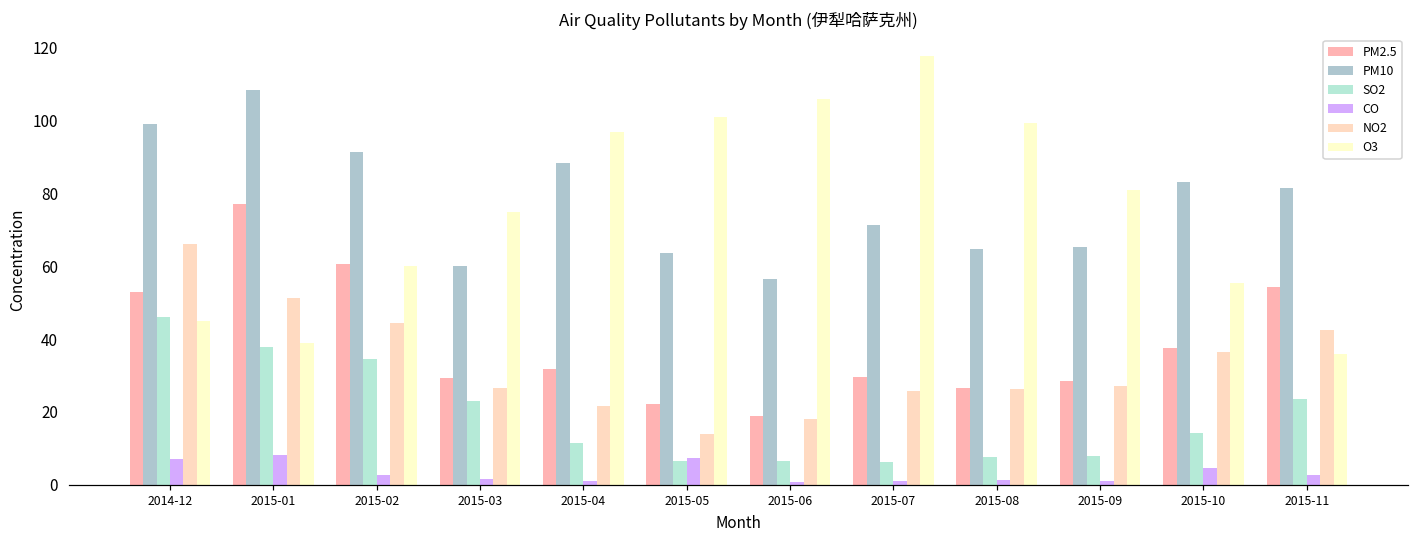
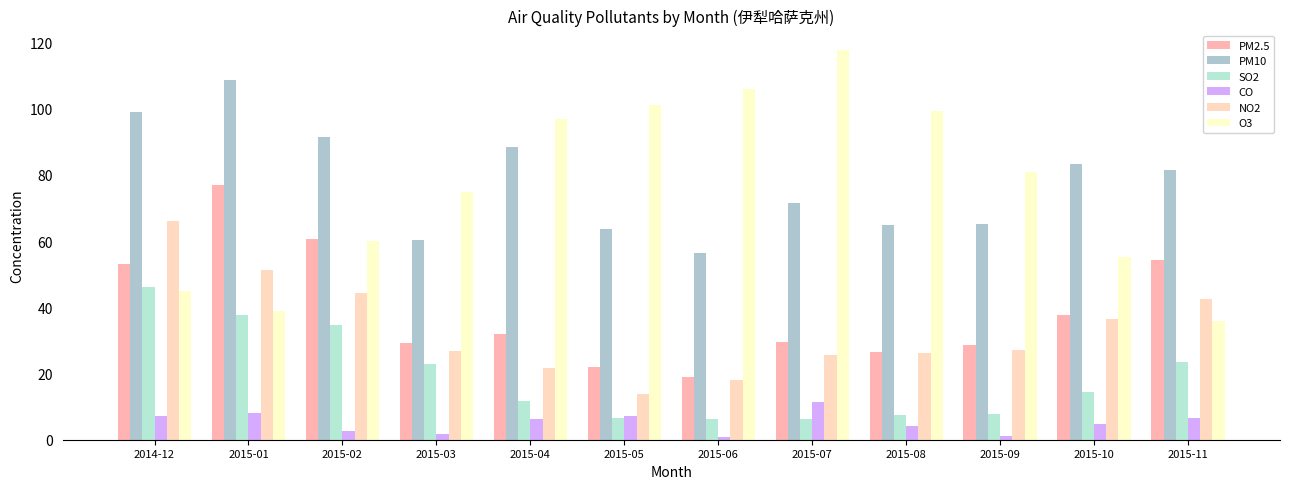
CO, 2015-04: 1 -> 6
CO, 2015-07: 1 -> 11
CO, 2015-08: 1 -> 4
CO, 2015-11: 3 -> 7
